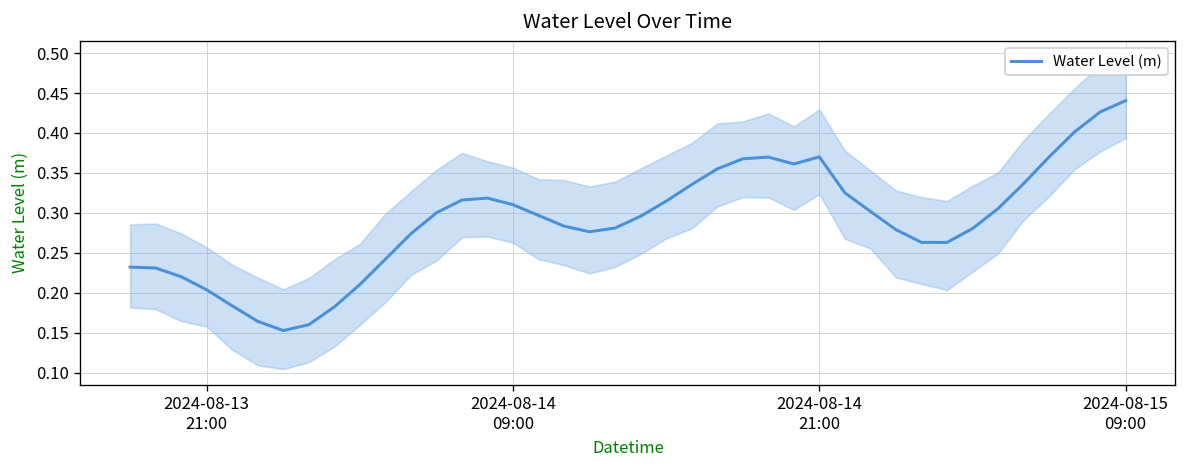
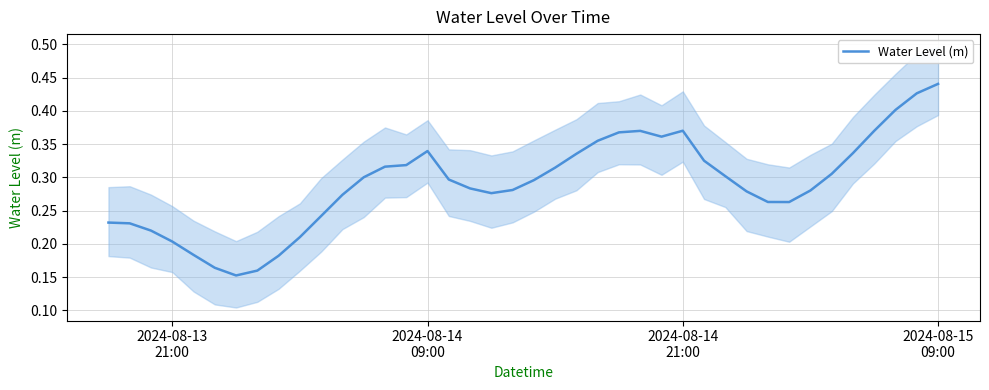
Water Level (m), 2024-08-14 09:00: 0.31 -> 0.34
